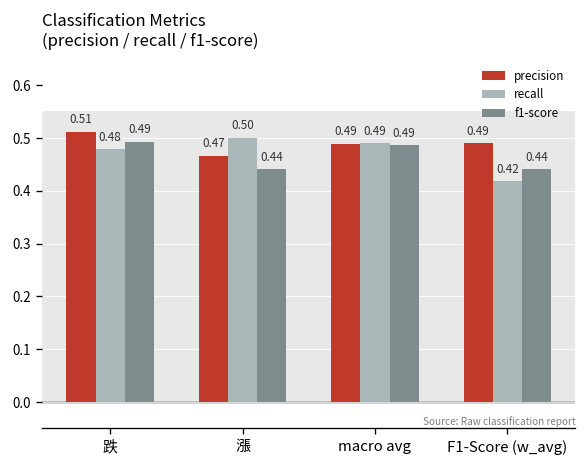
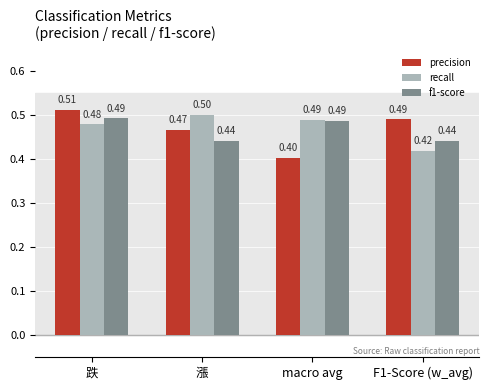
precision, macro avg: 0.49 -> 0.40
